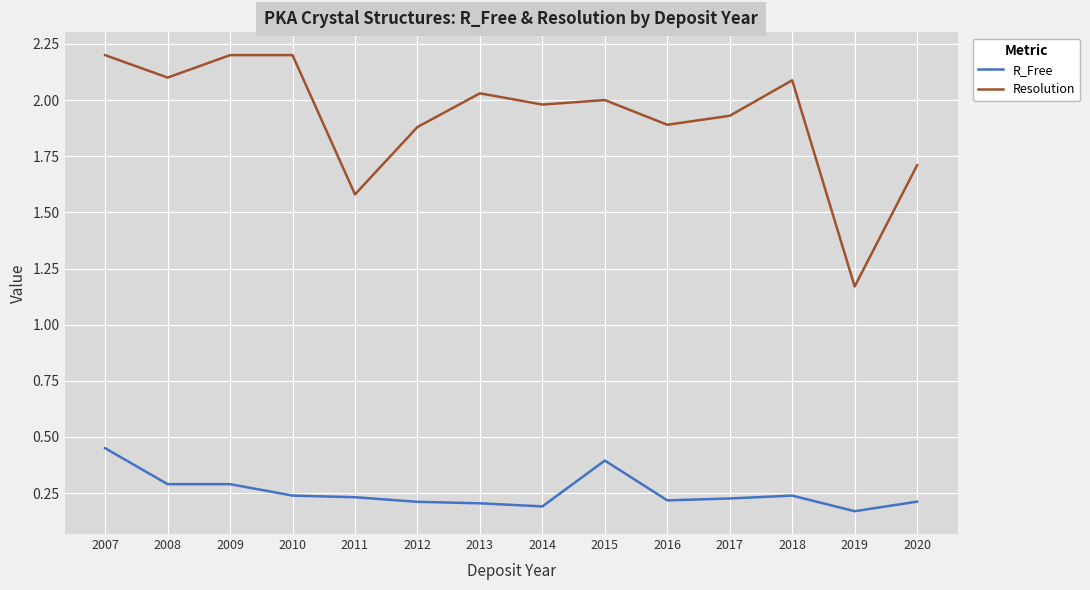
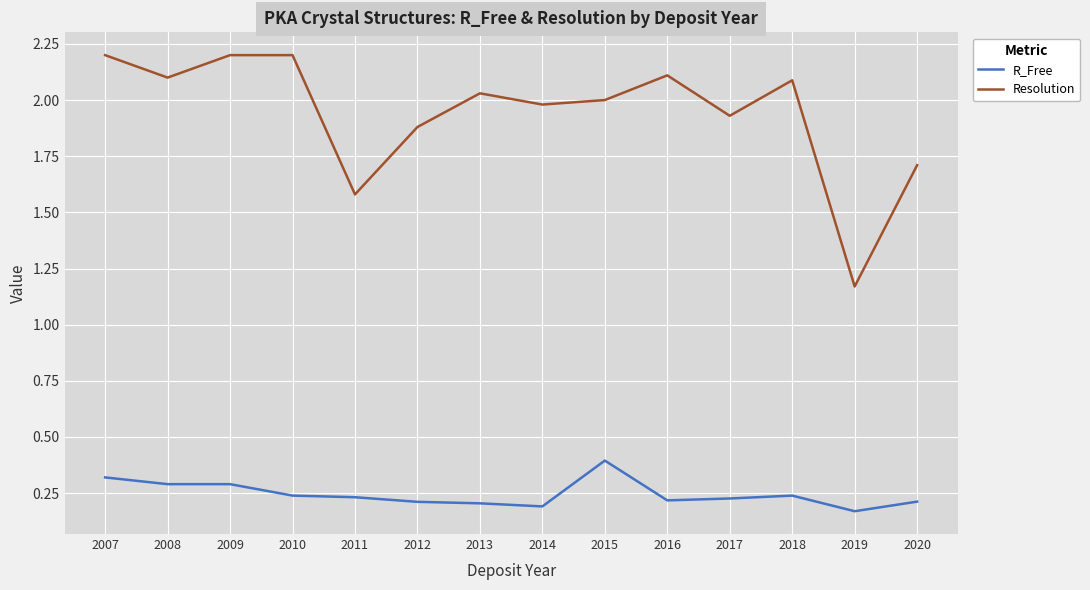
R_Free, 2007: 0.45 -> 0.32
Resolution, 2016: 1.89 -> 2.11
